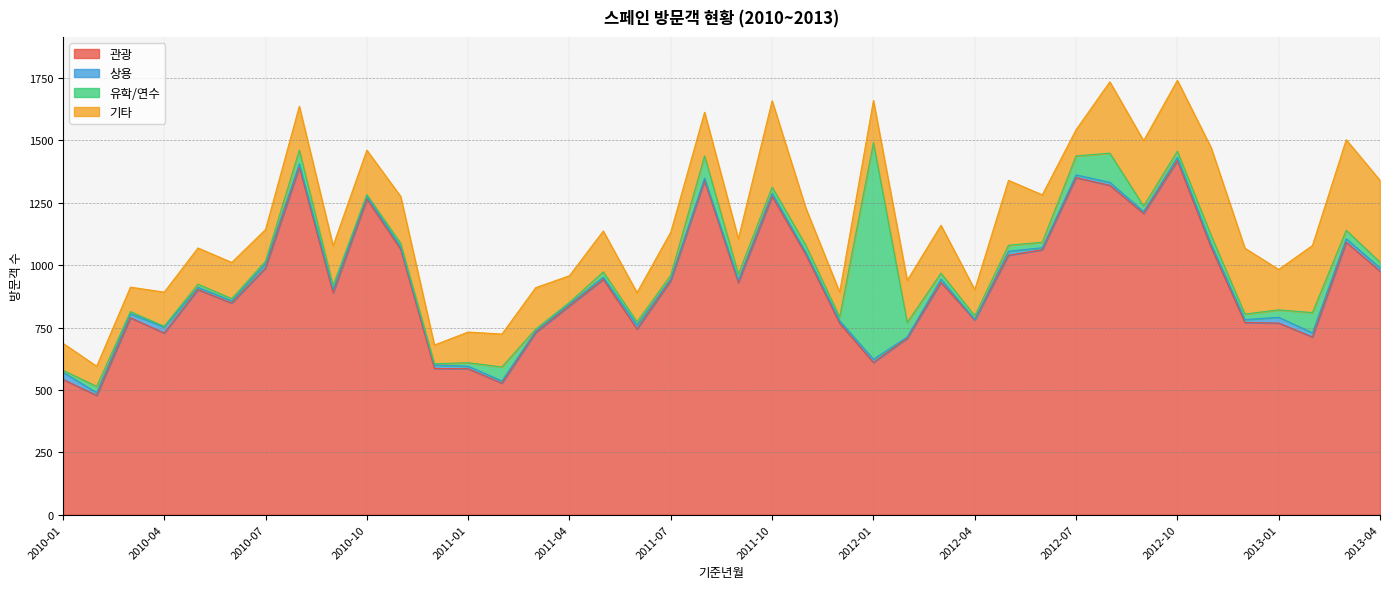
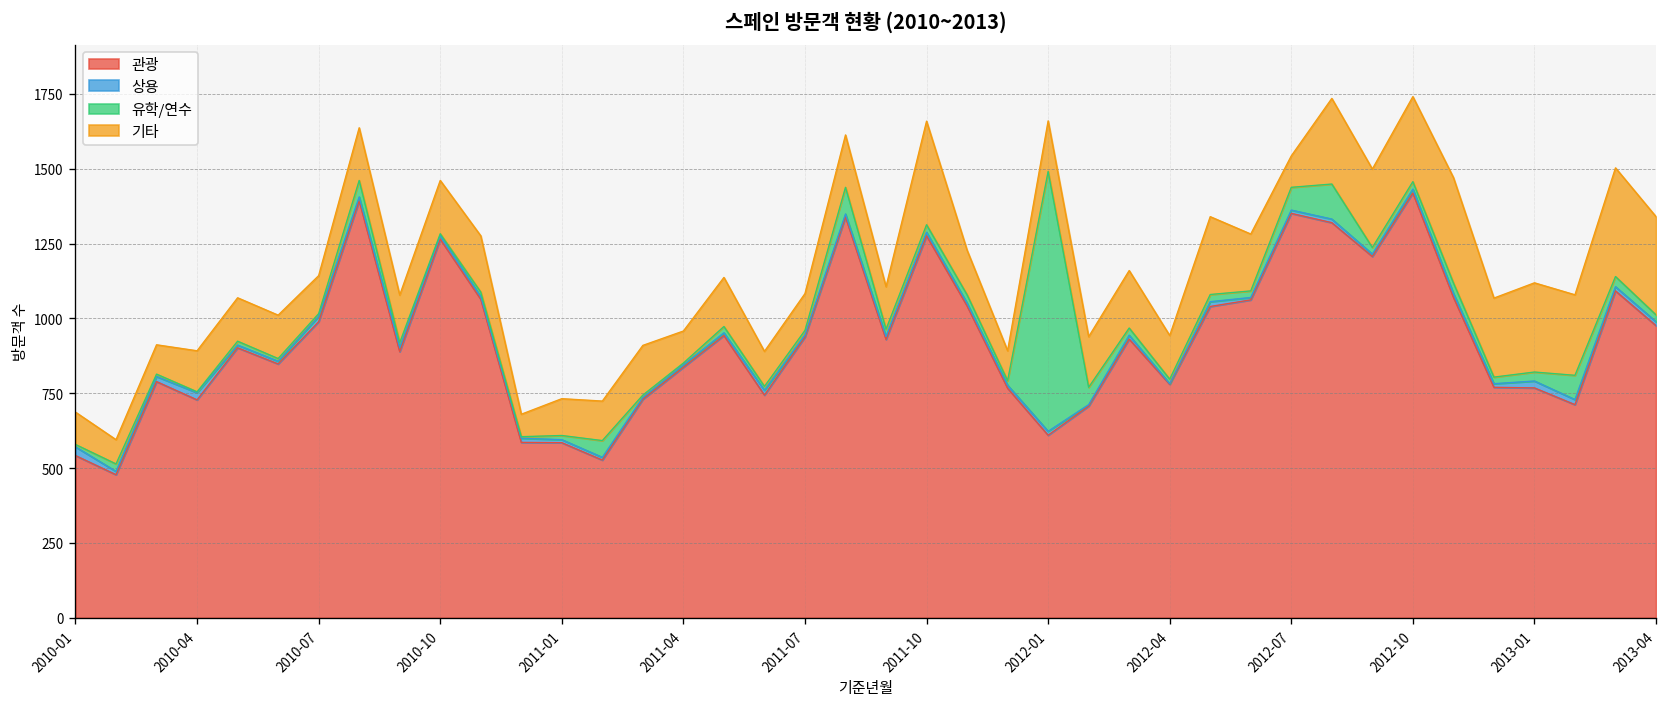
기타, 2011-07: 170 -> 120
기타, 2012-04: 110 -> 150
기타, 2013-01: 160 -> 300
